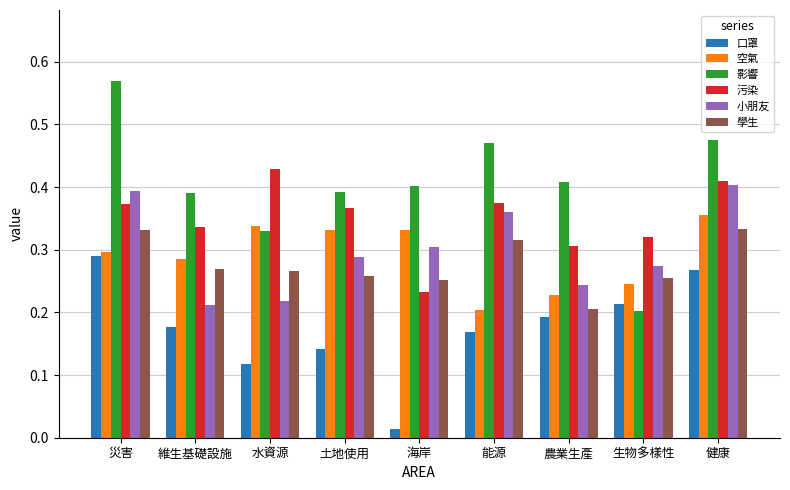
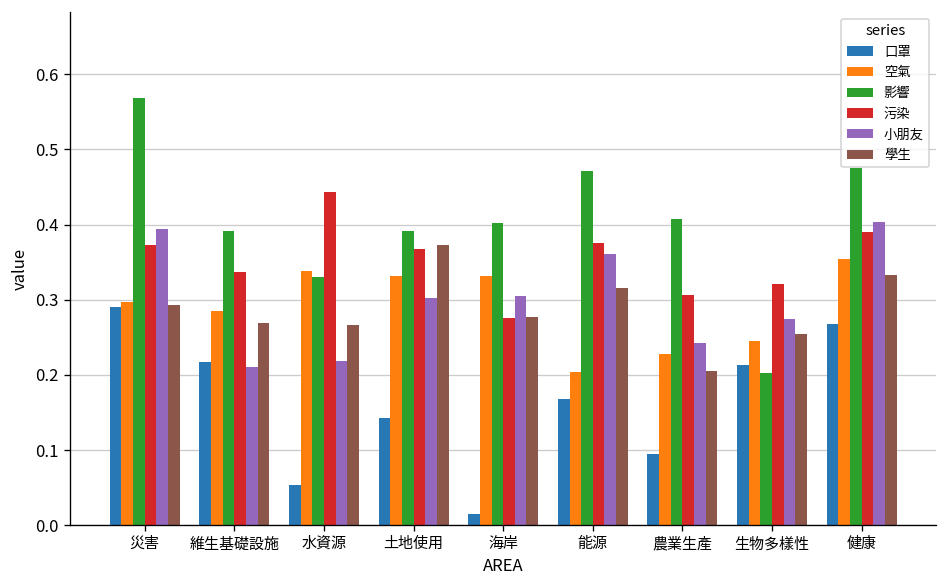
學生, 災害: 0.33 -> 0.29
口罩, 維生基礎設施: 0.18 -> 0.22
口罩, 水資源: 0.12 -> 0.05
污染, 水資源: 0.43 -> 0.44
小朋友, 土地使用: 0.29 -> 0.30
學生, 土地使用: 0.26 -> 0.37
污染, 海岸: 0.23 -> 0.28
學生, 海岸: 0.25 -> 0.28
口罩, 農業生產: 0.19 -> 0.09
污染, 健康: 0.41 -> 0.39
